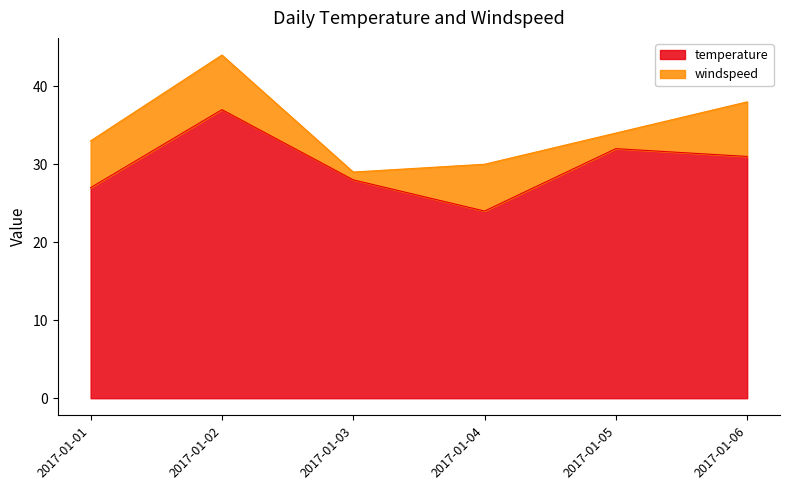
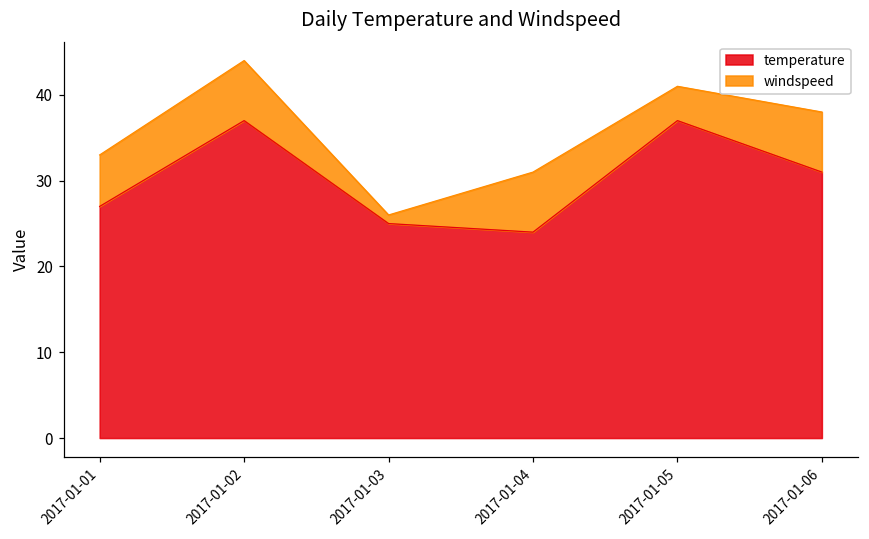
temperature, 2017-01-03: 28 -> 25
windspeed, 2017-01-04: 6 -> 7
temperature, 2017-01-05: 32 -> 37
windspeed, 2017-01-05: 2 -> 4
